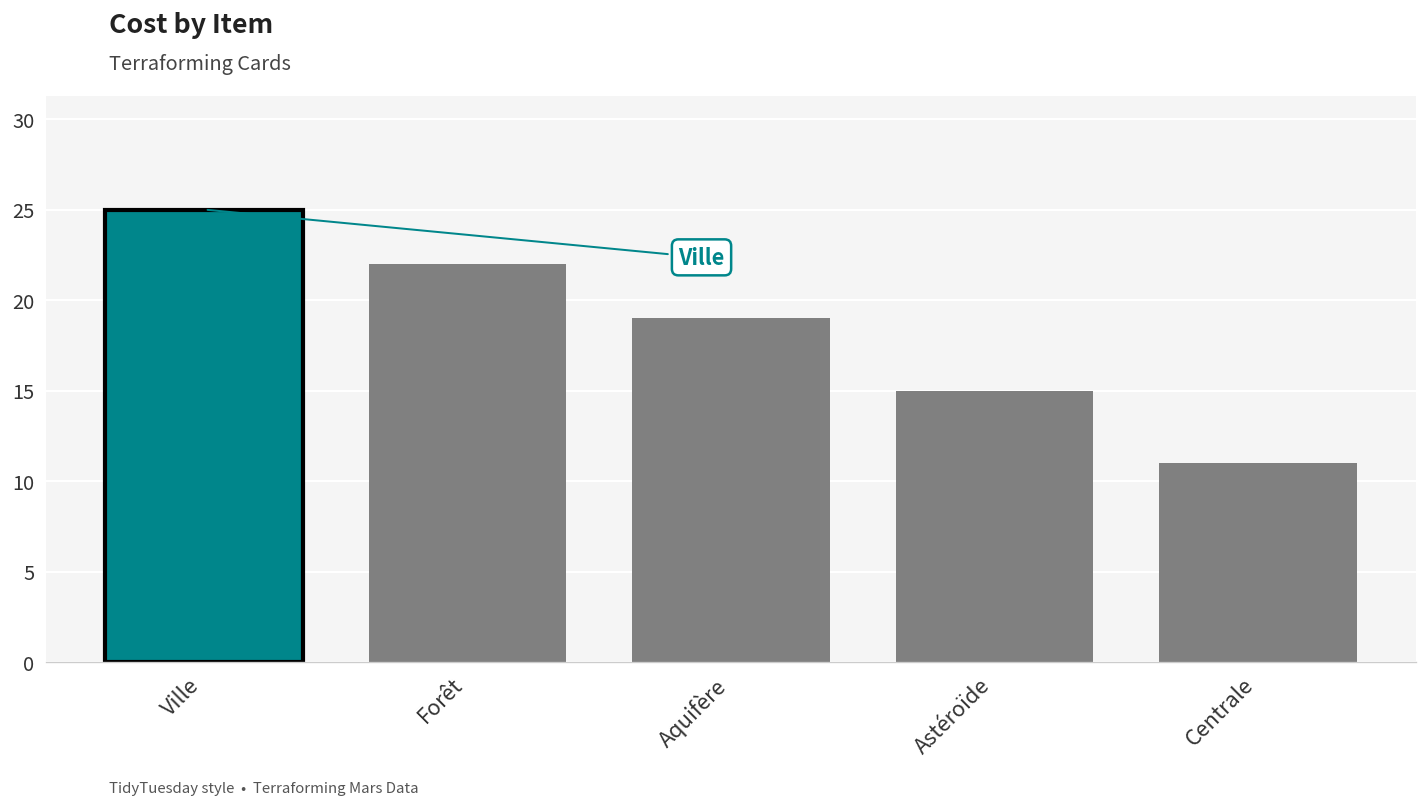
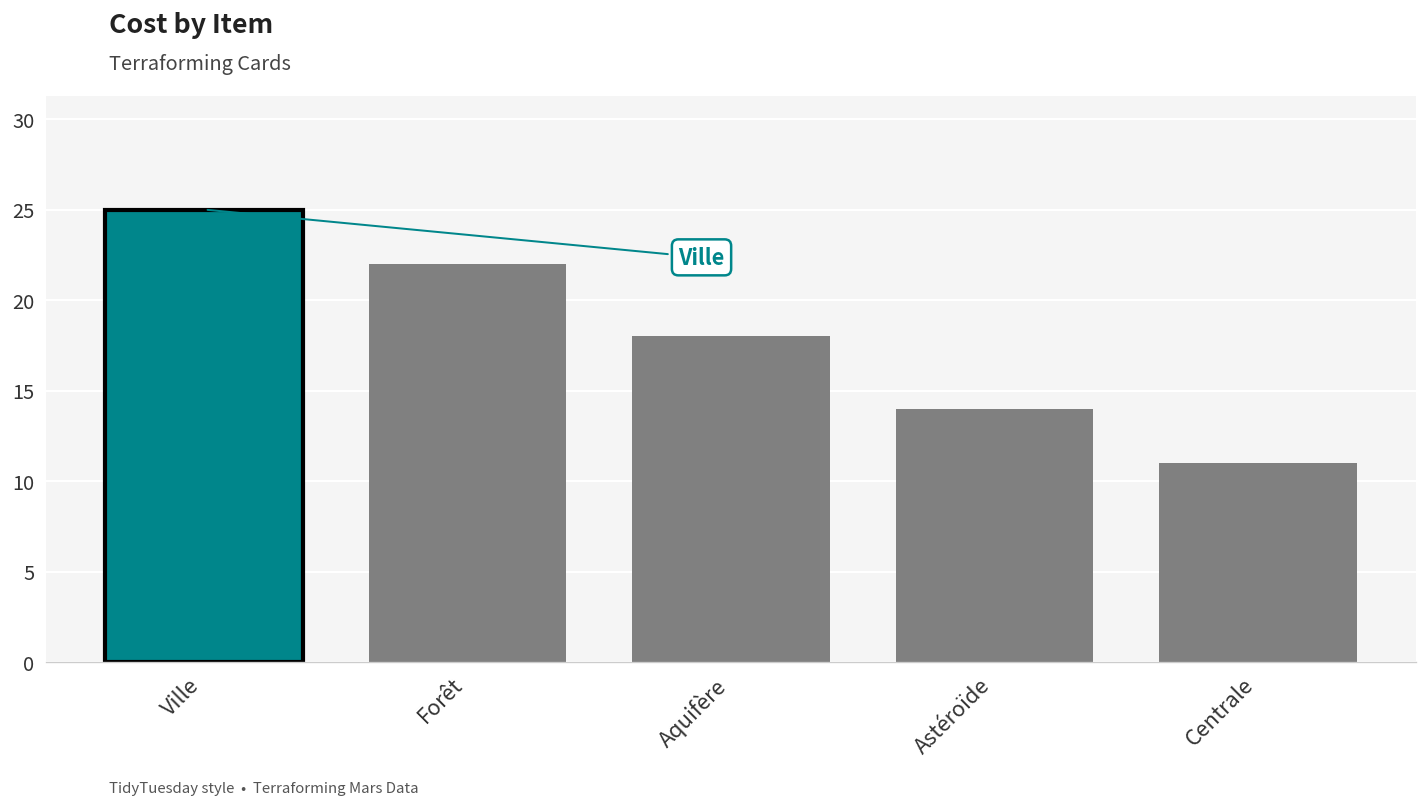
Aquifère: 19 -> 18
Astéroïde: 15 -> 14
